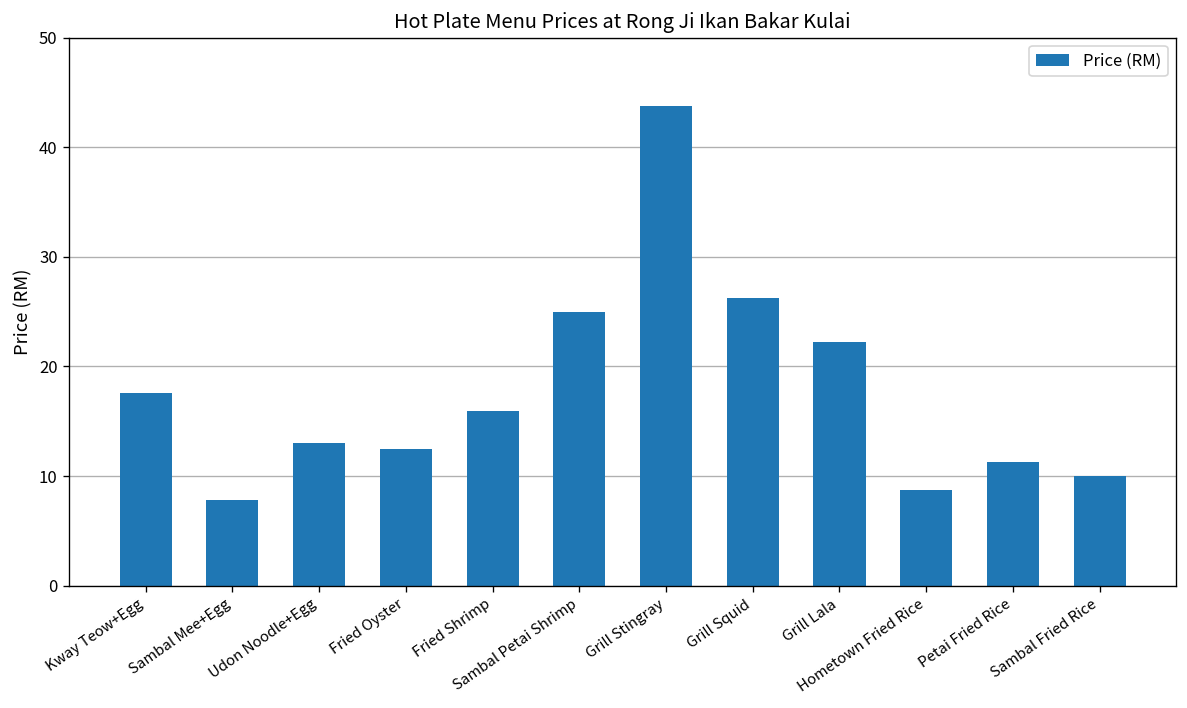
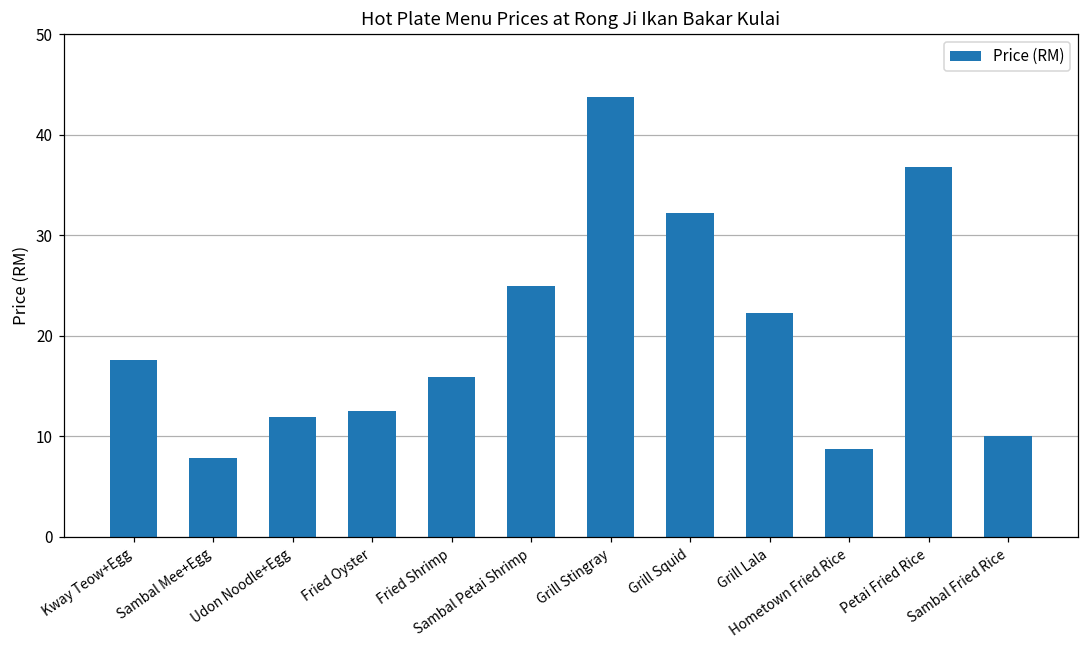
Udon Noodle+Egg: 13 -> 12
Grill Squid: 26 -> 32
Petai Fried Rice: 11 -> 37
